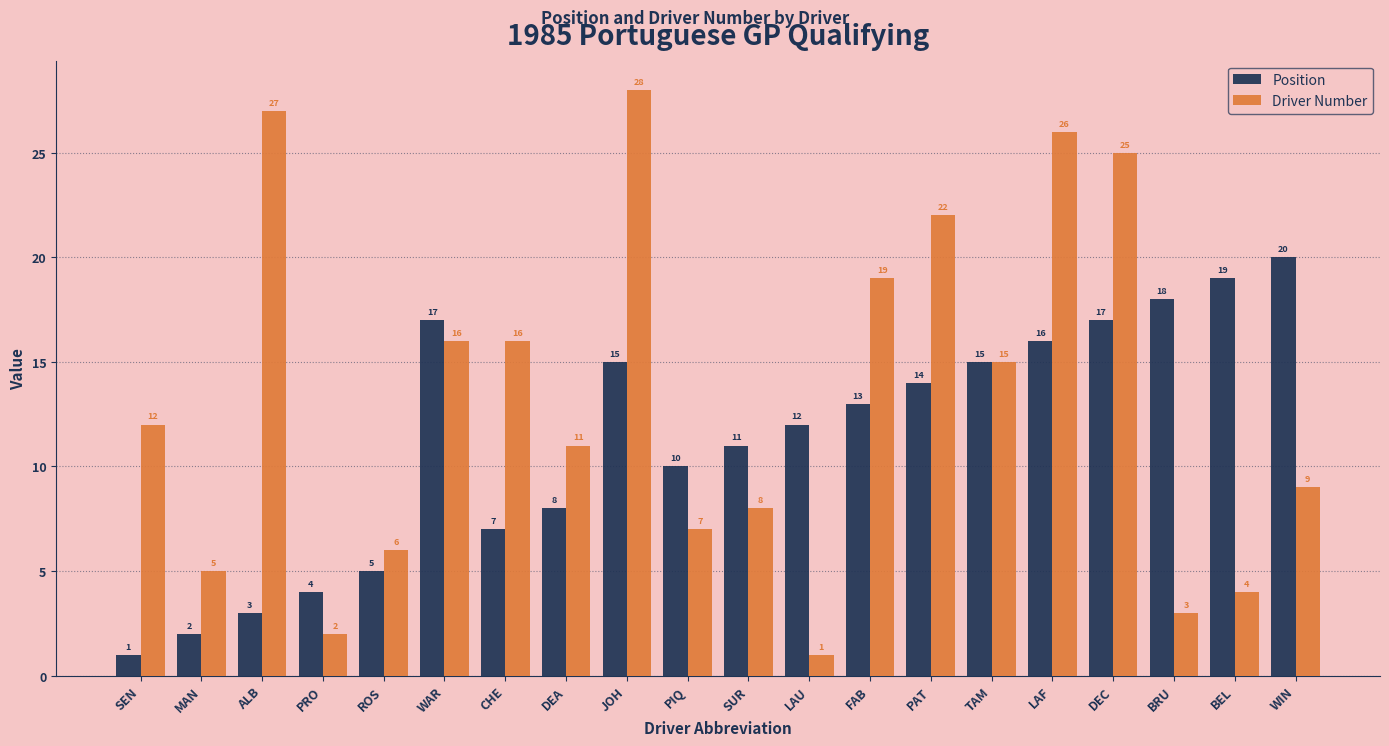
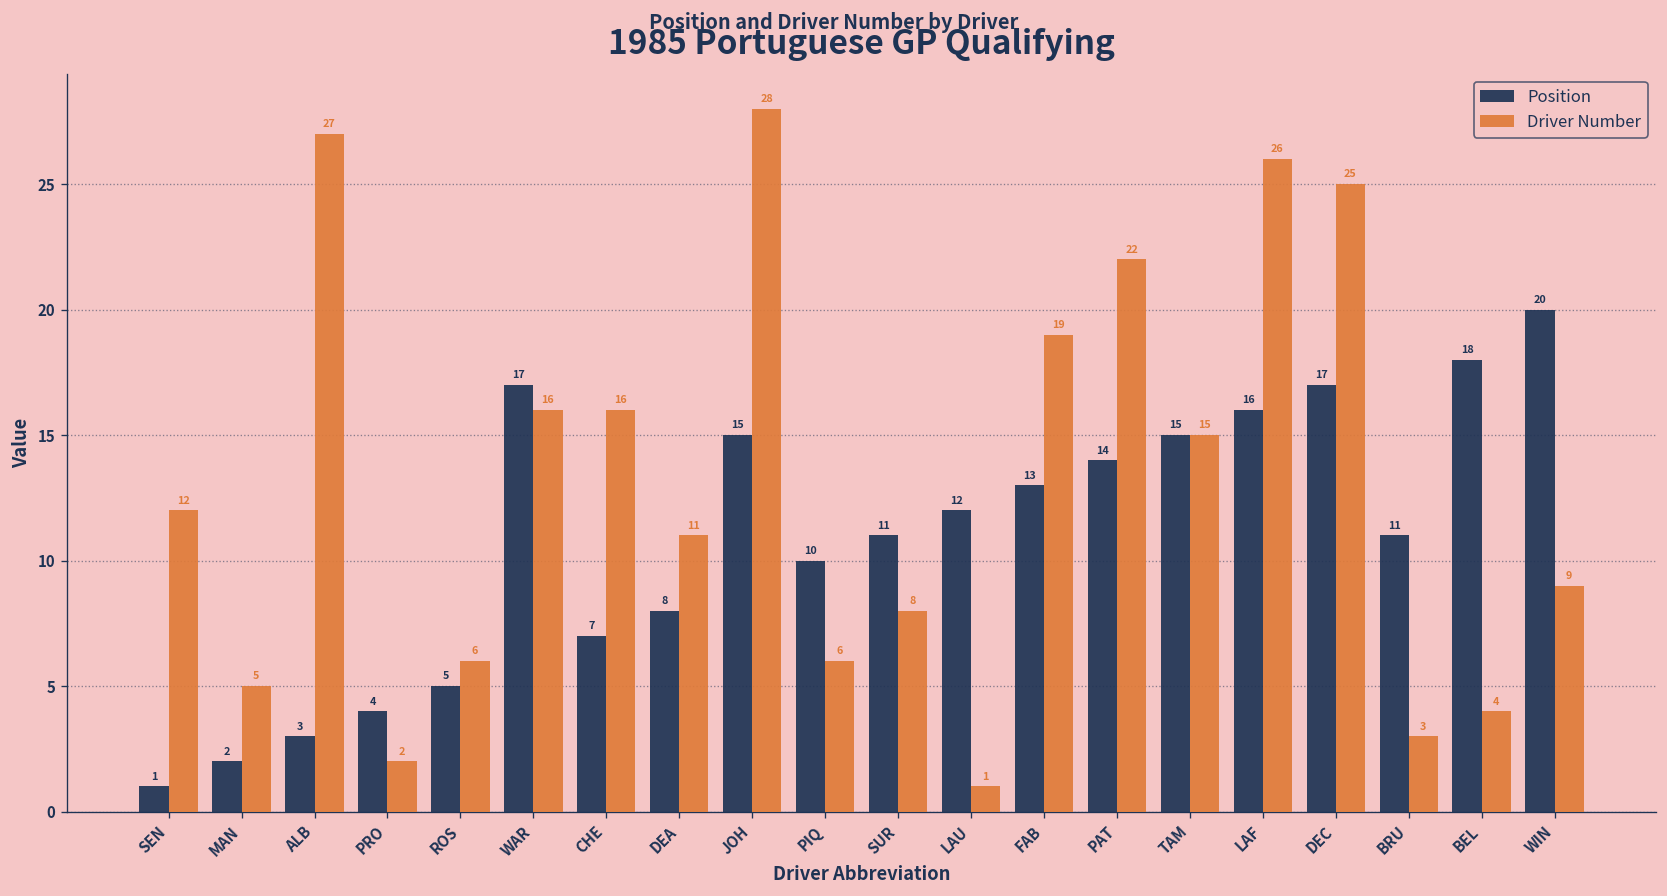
Driver Number, PIQ: 7 -> 6
Position, BRU: 18 -> 11
Position, BEL: 19 -> 18
